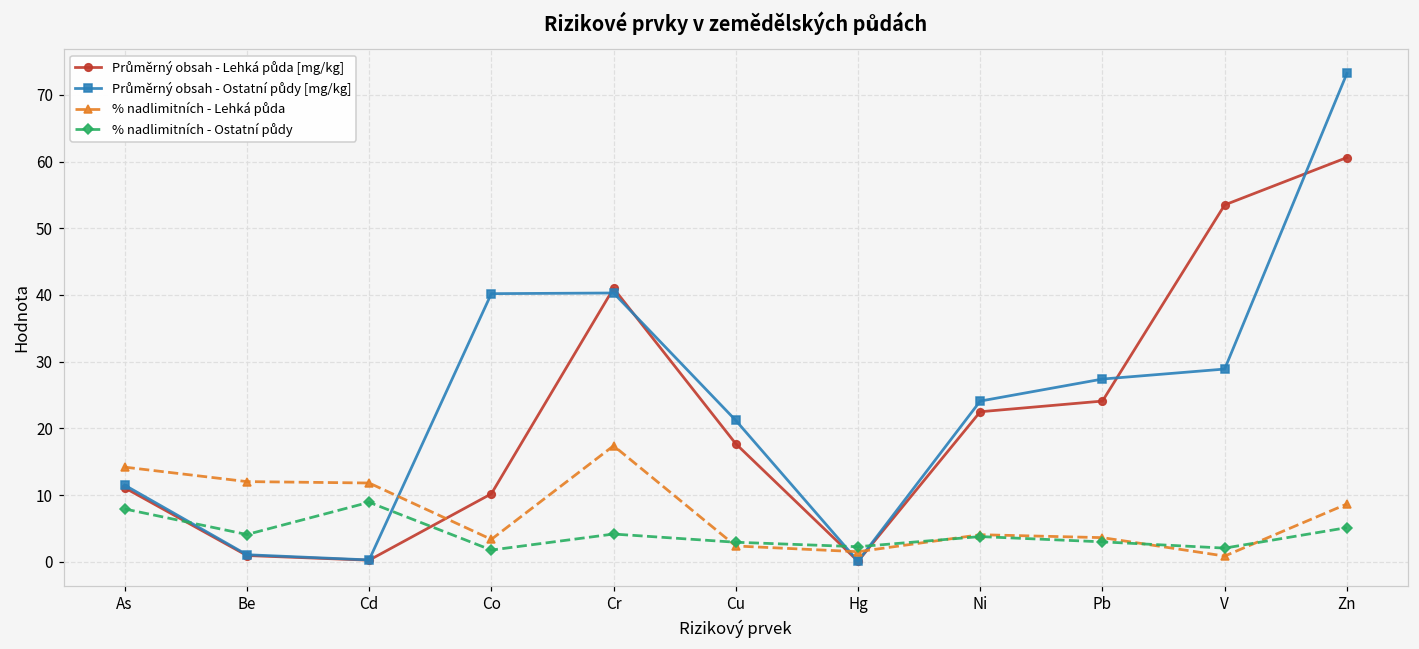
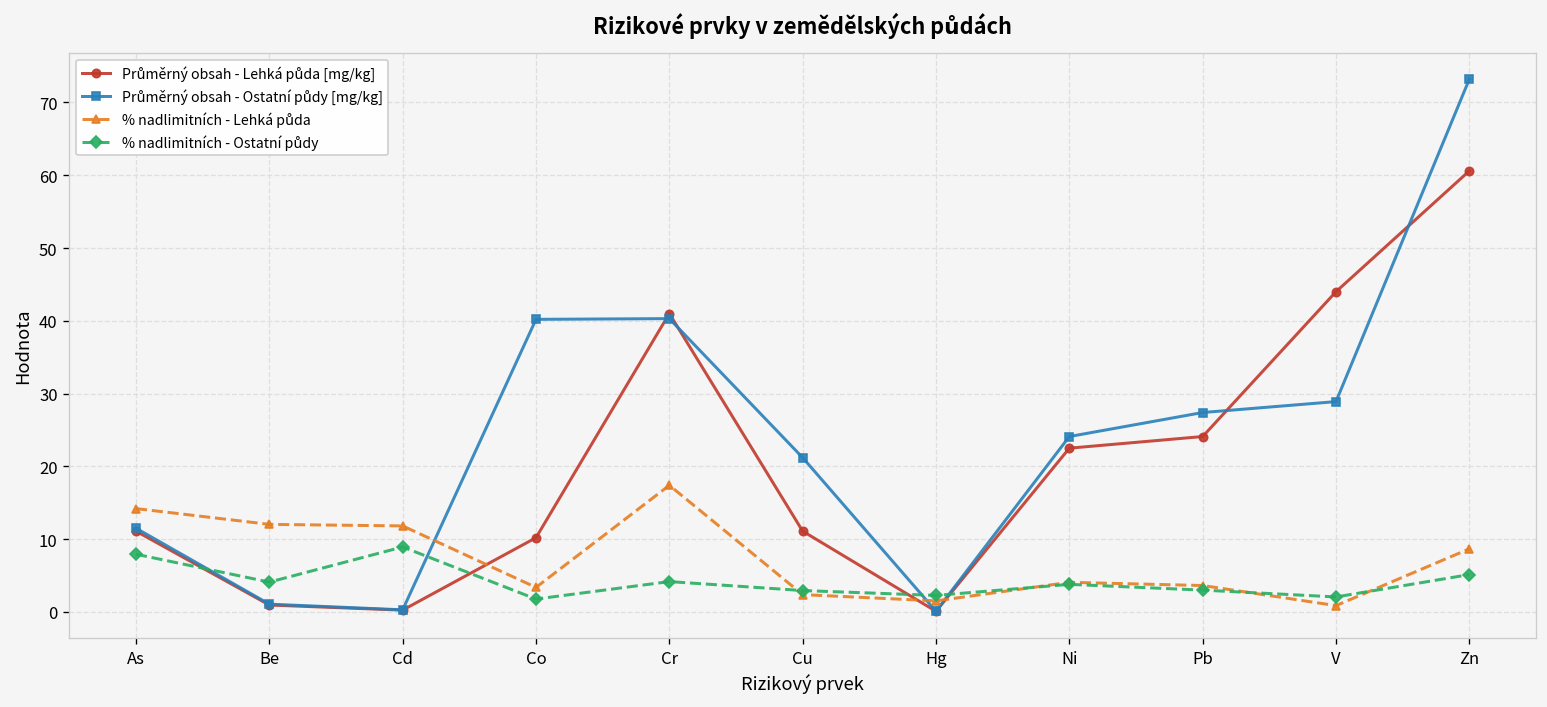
Průměrný obsah - Lehká půda [mg/kg], Cu: 18 -> 11
Průměrný obsah - Lehká půda [mg/kg], V: 54 -> 44
